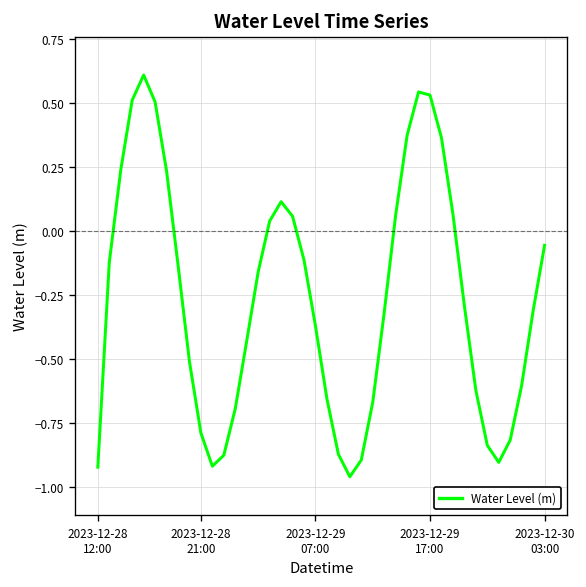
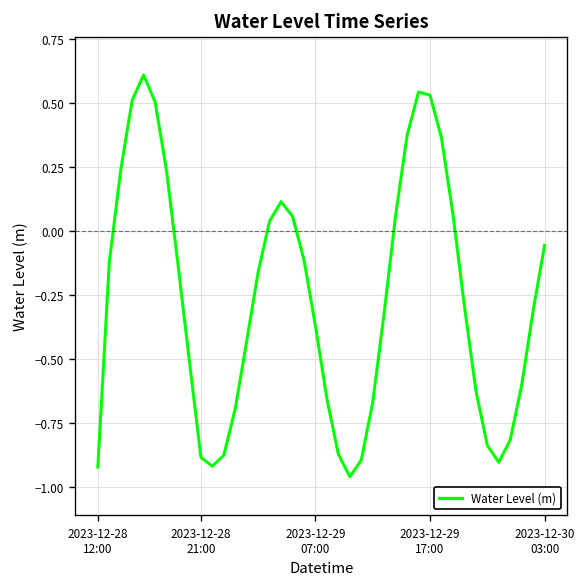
2023-12-28 21:00: -0.79 -> -0.89
